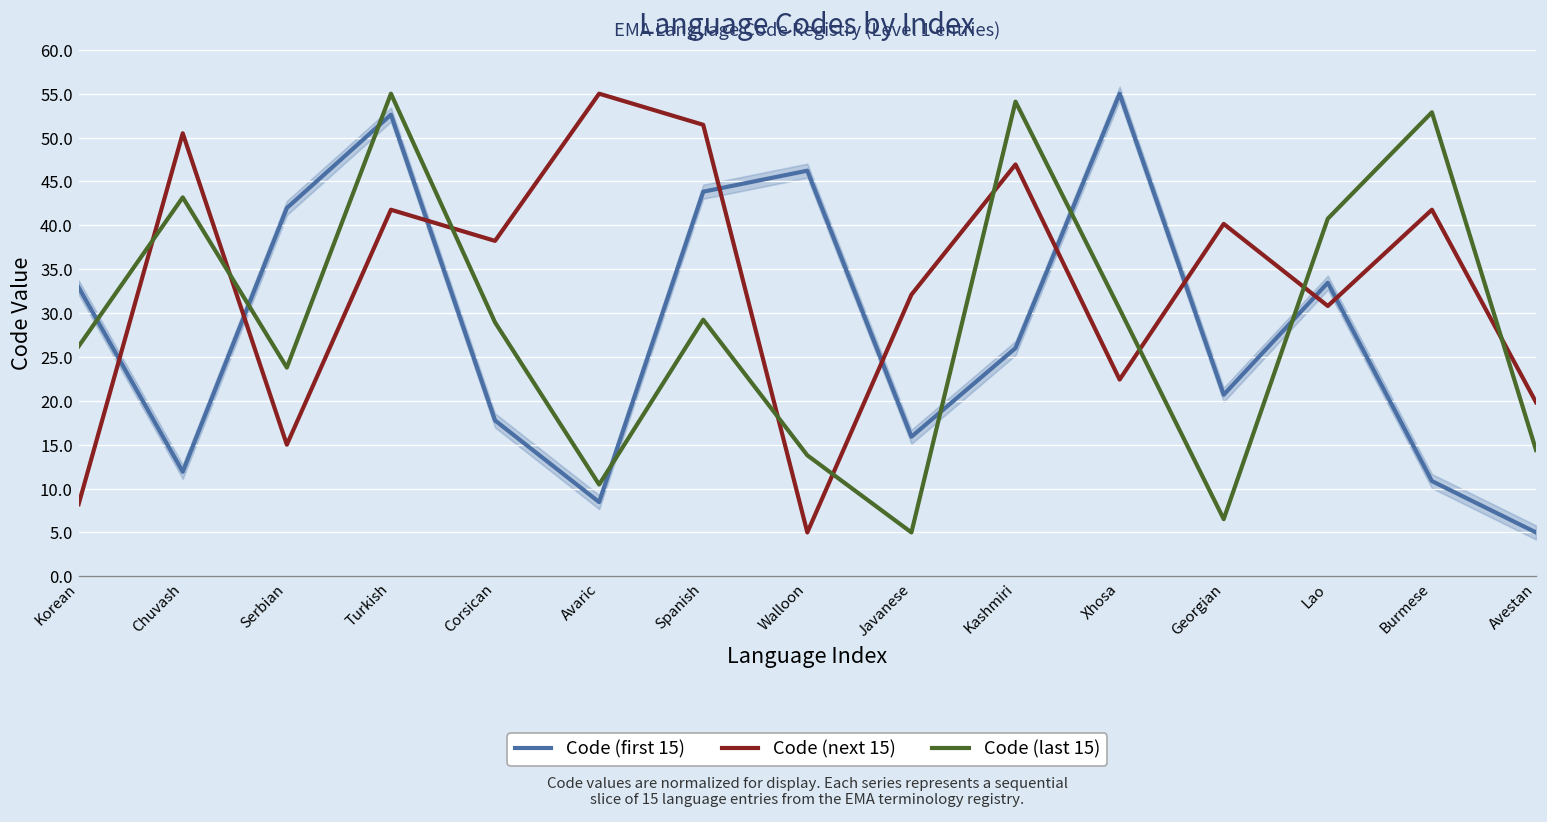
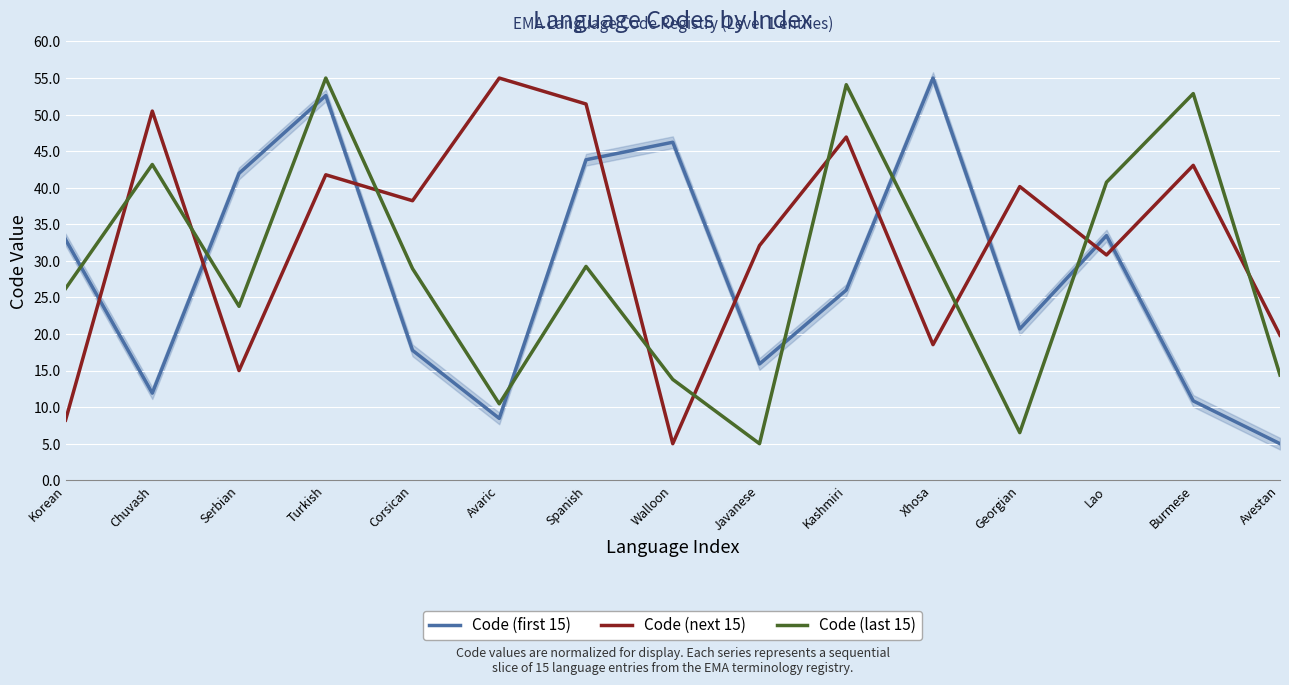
Code (next 15), Xhosa: 22 -> 19
Code (next 15), Burmese: 42 -> 43
